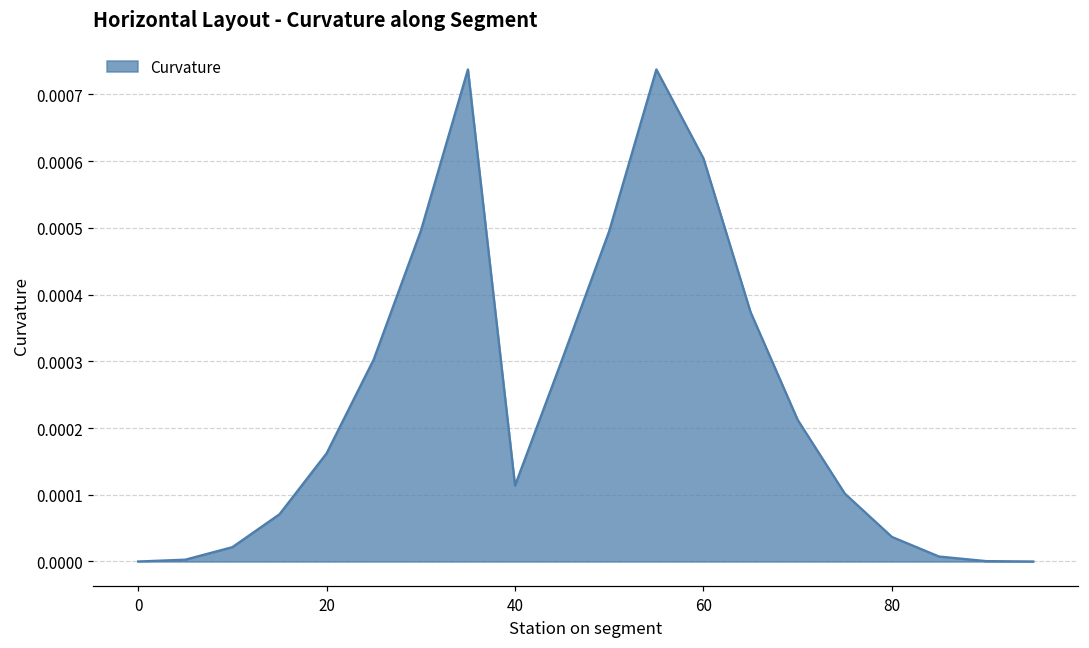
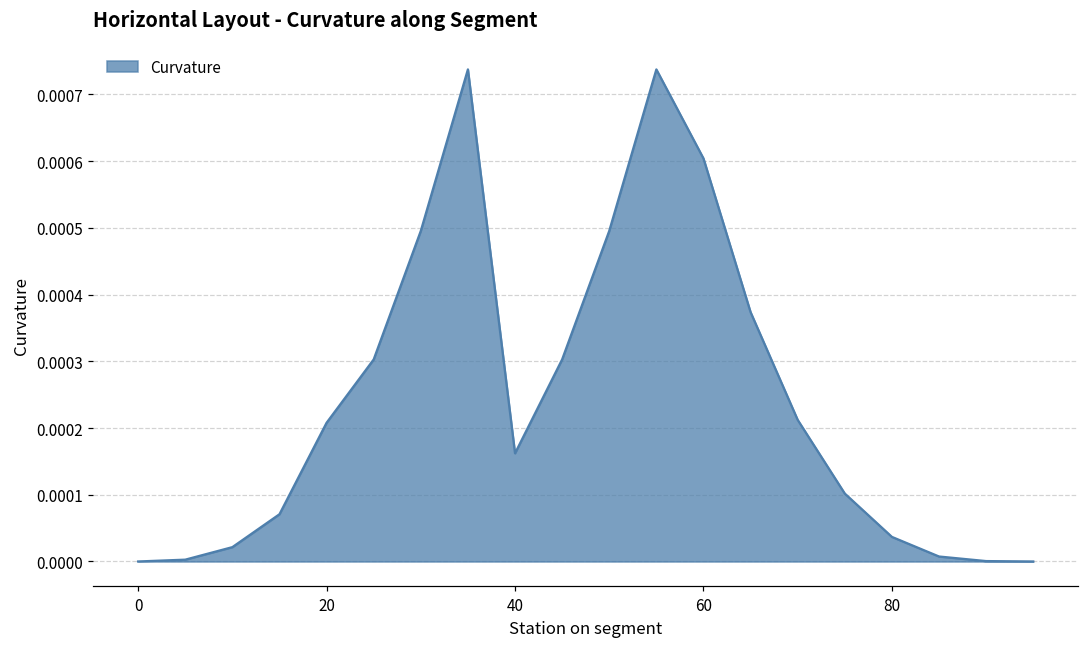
20: 0.00016 -> 0.00021
40: 0.00011 -> 0.00016
